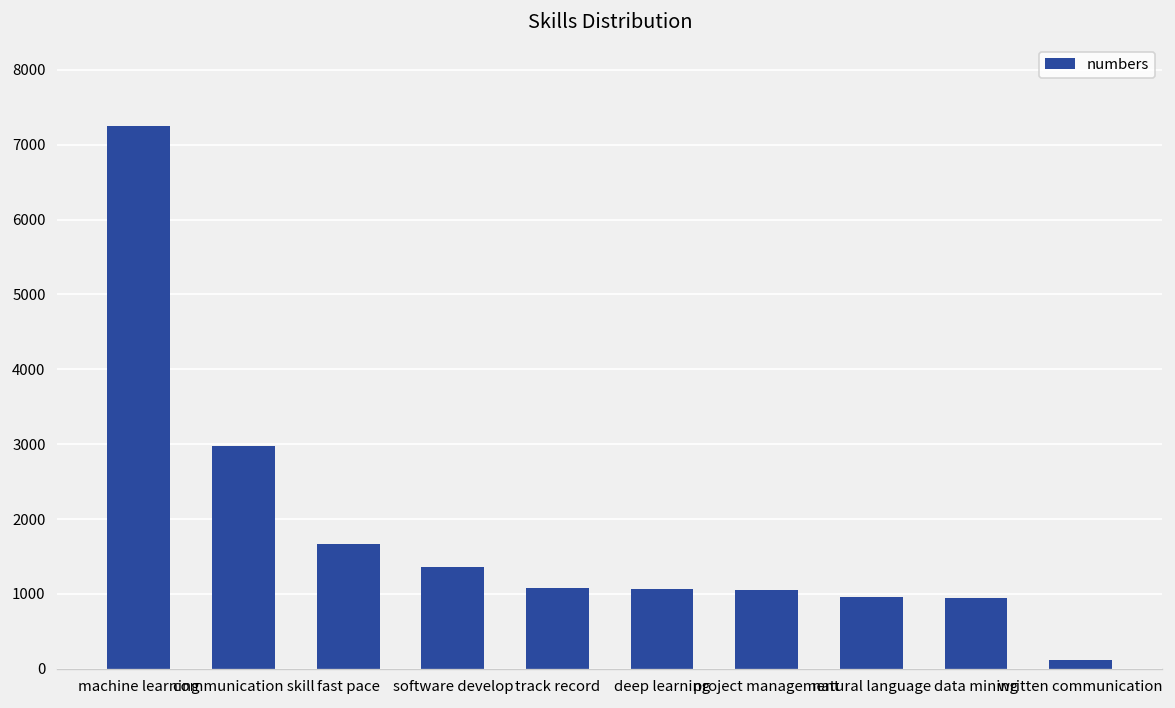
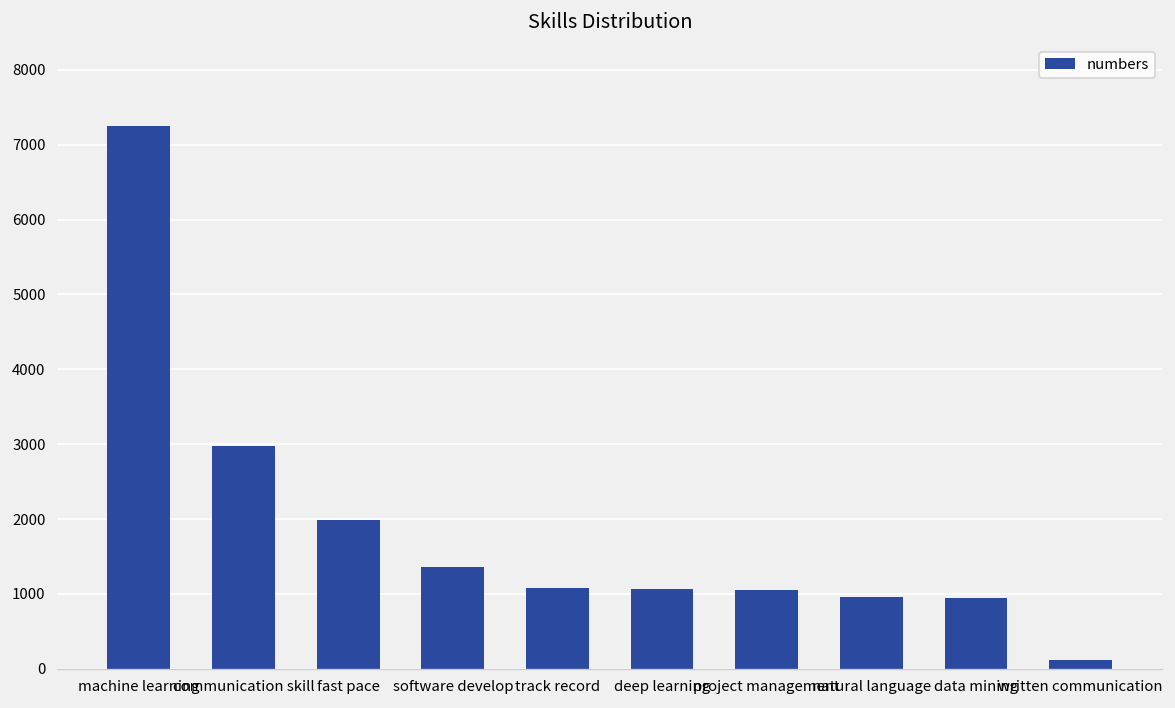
fast pace: 1700 -> 2000
